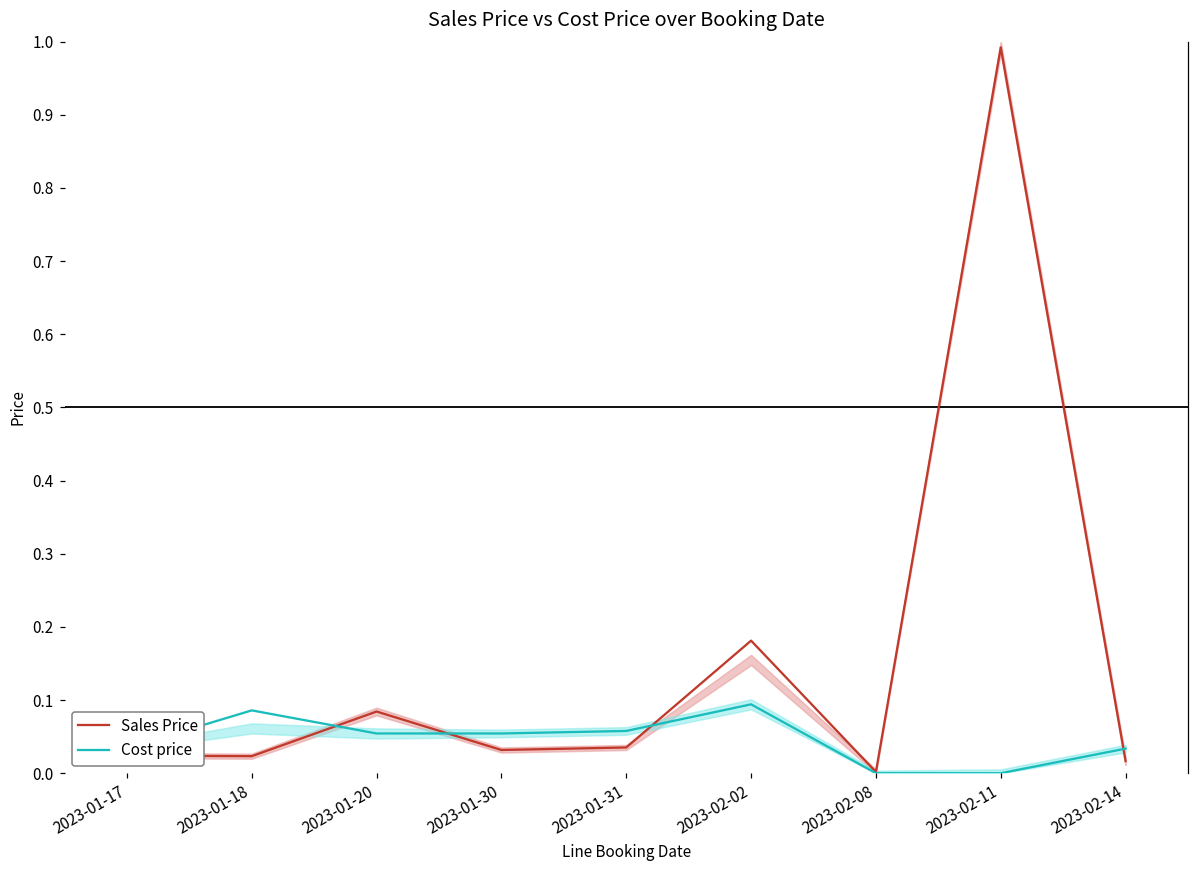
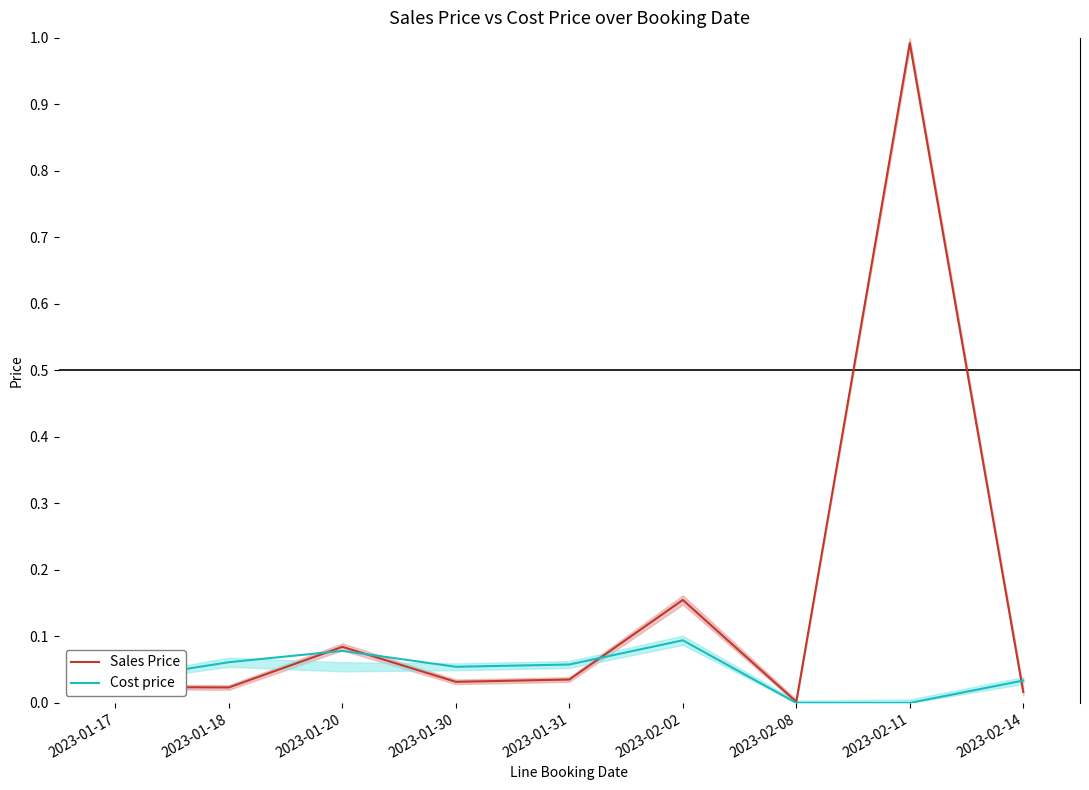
Cost price, 2023-01-18: 0.09 -> 0.06
Cost price, 2023-01-20: 0.05 -> 0.08
Sales Price, 2023-02-02: 0.18 -> 0.15
